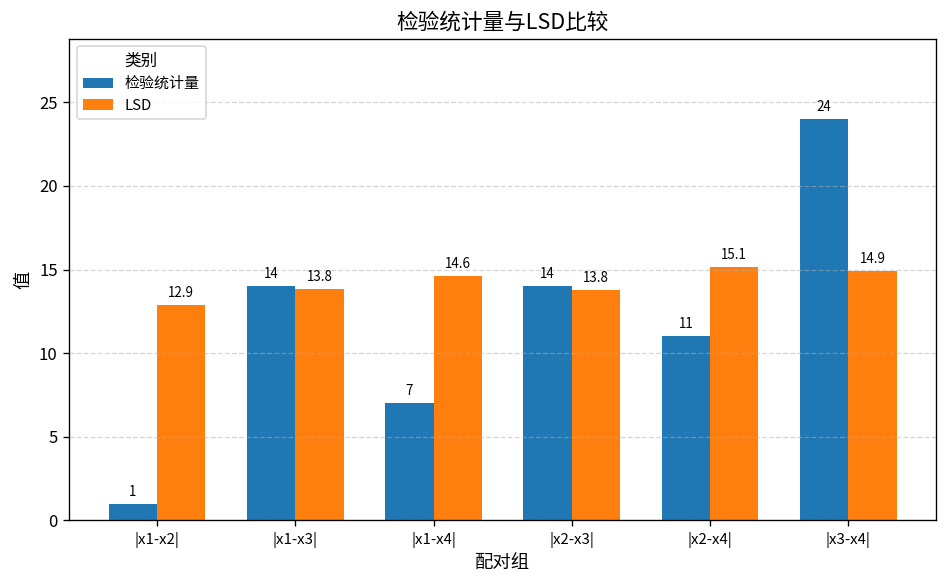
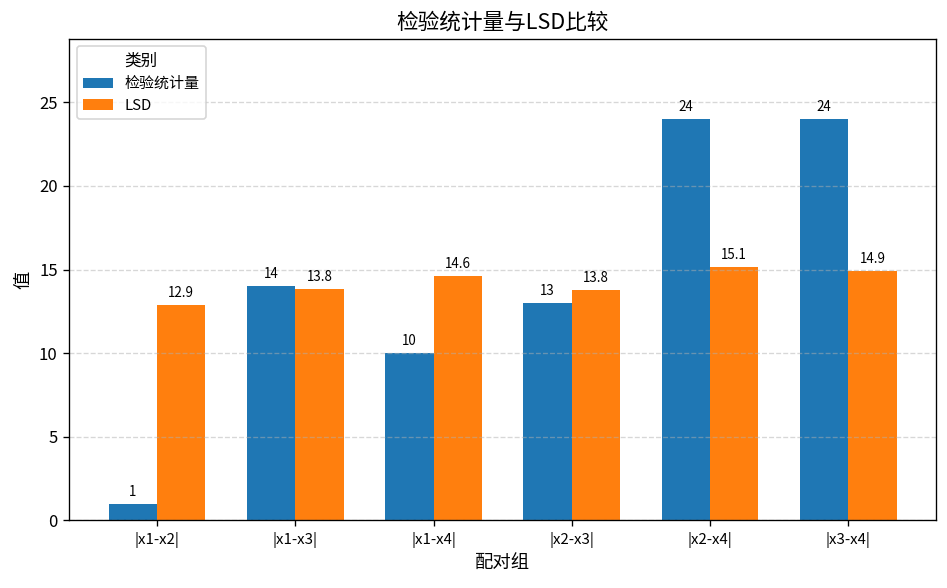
检验统计量, |x1-x4|: 7 -> 10
检验统计量, |x2-x3|: 14 -> 13
检验统计量, |x2-x4|: 11 -> 24
